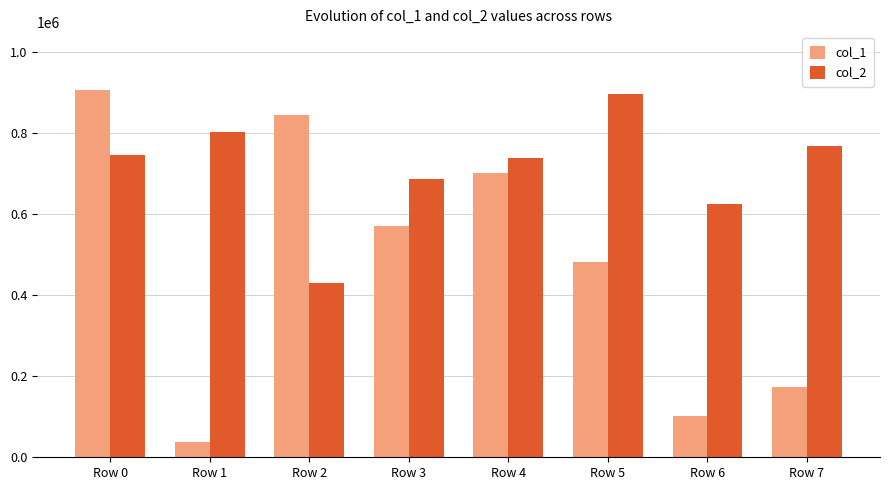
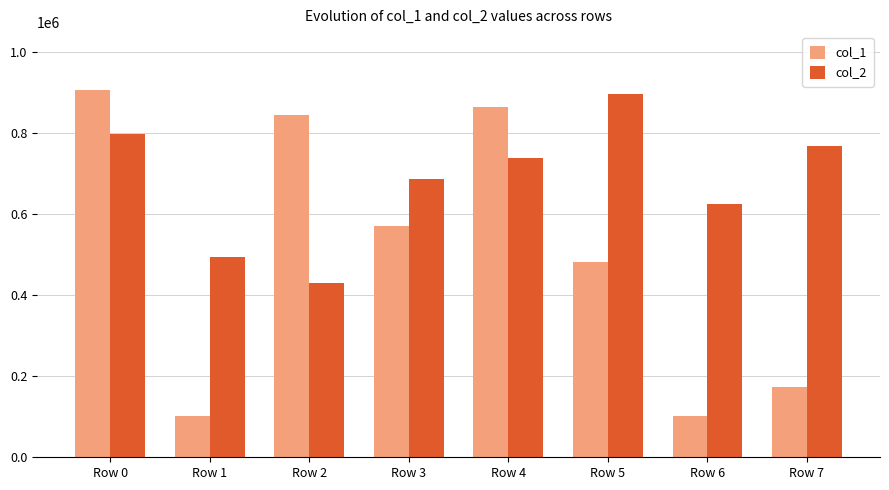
col_2, Row 0: 750000 -> 800000
col_1, Row 1: 40000 -> 100000
col_2, Row 1: 800000 -> 490000
col_1, Row 4: 700000 -> 860000
